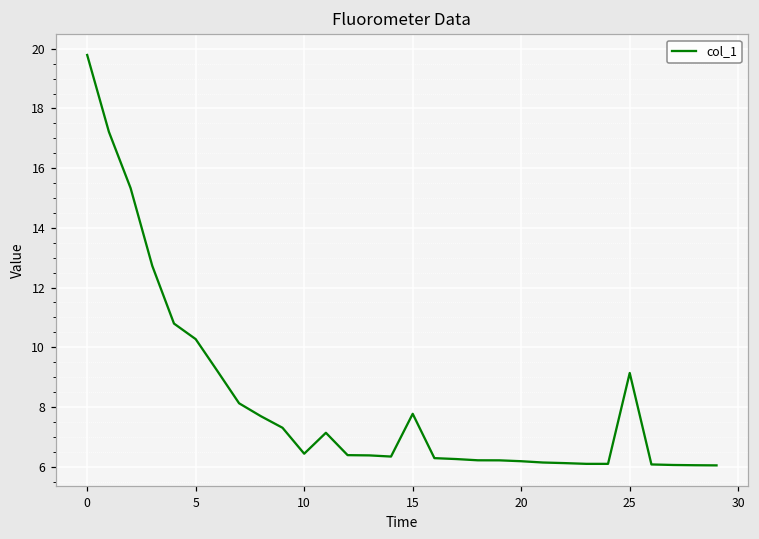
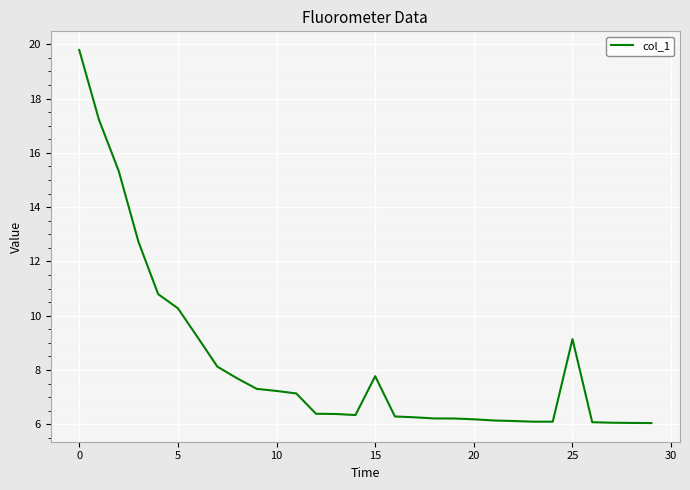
10: 6.4 -> 7.2
